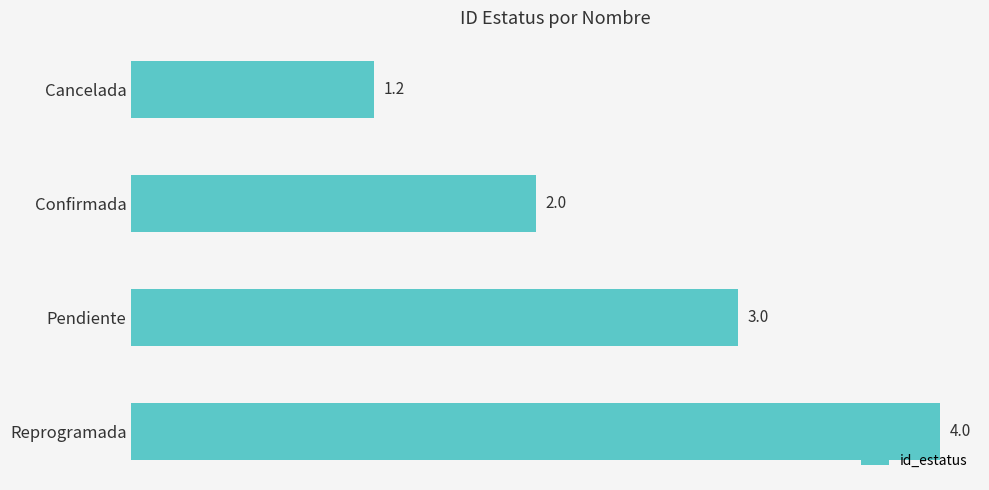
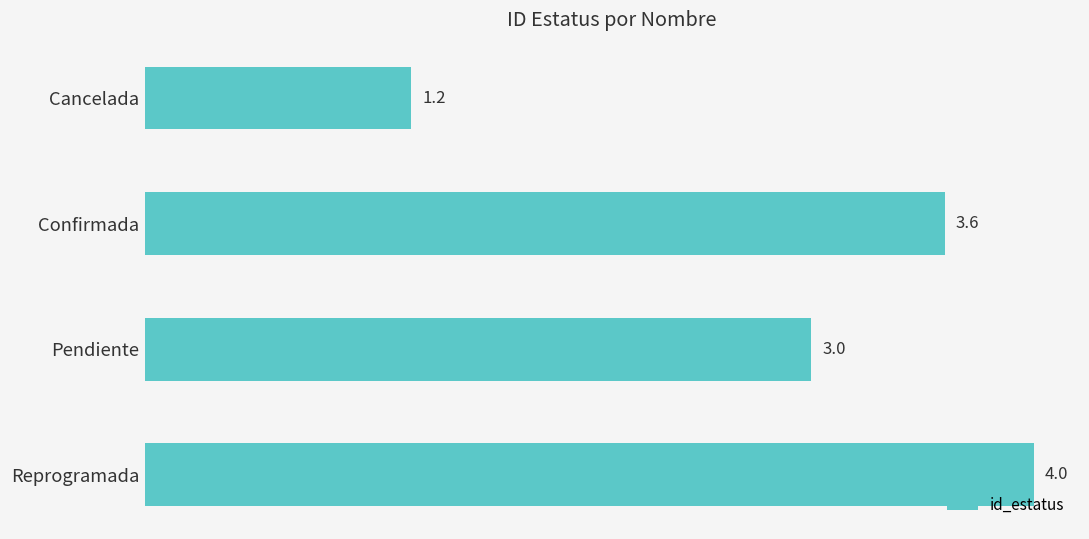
Confirmada: 2.0 -> 3.6
